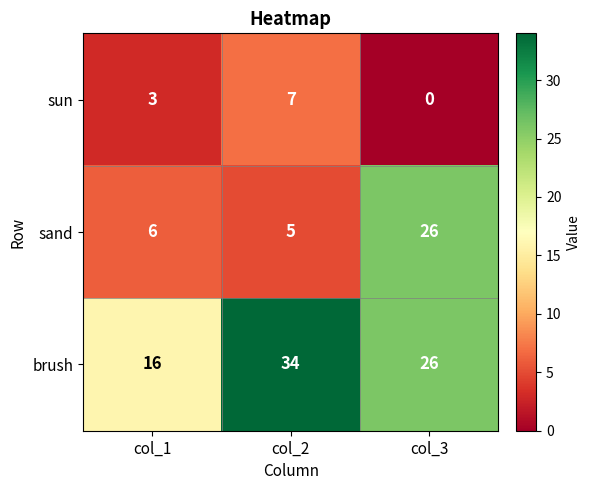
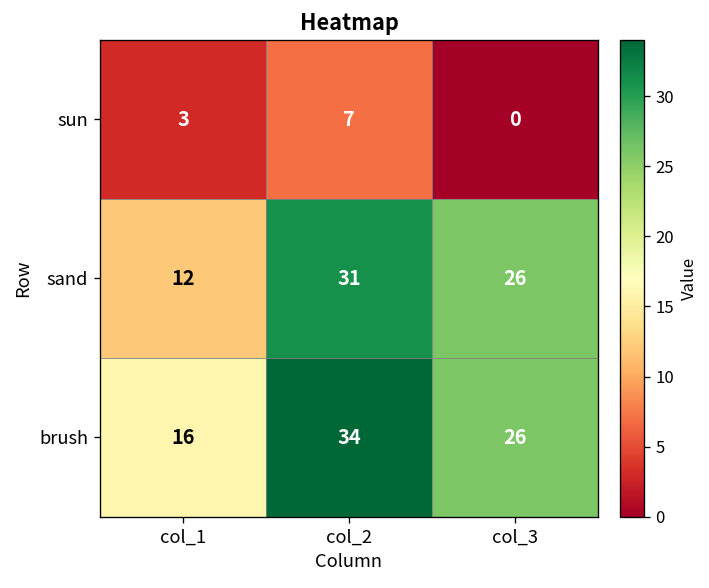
sand, col_1: 6 -> 12
sand, col_2: 5 -> 31
